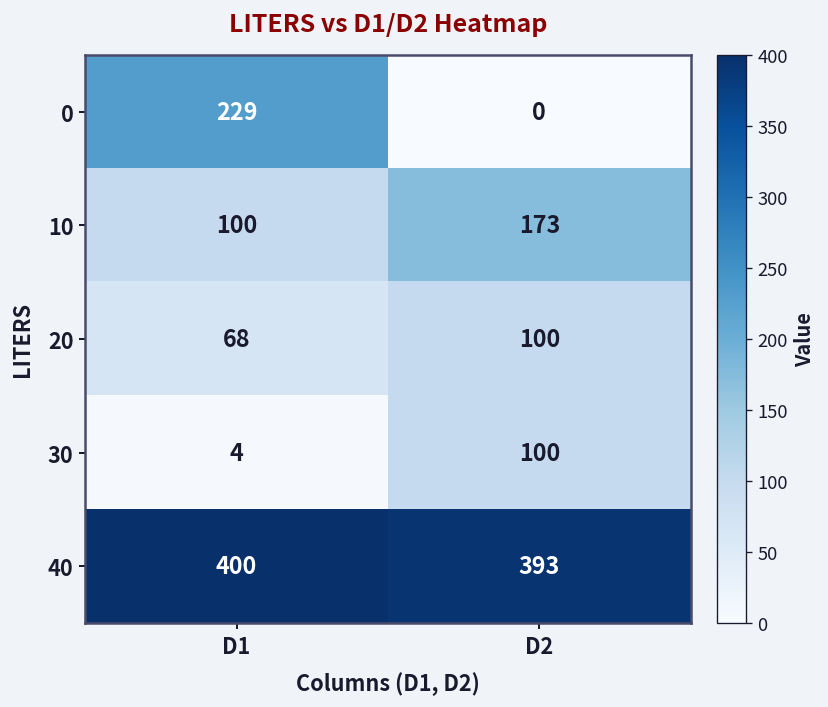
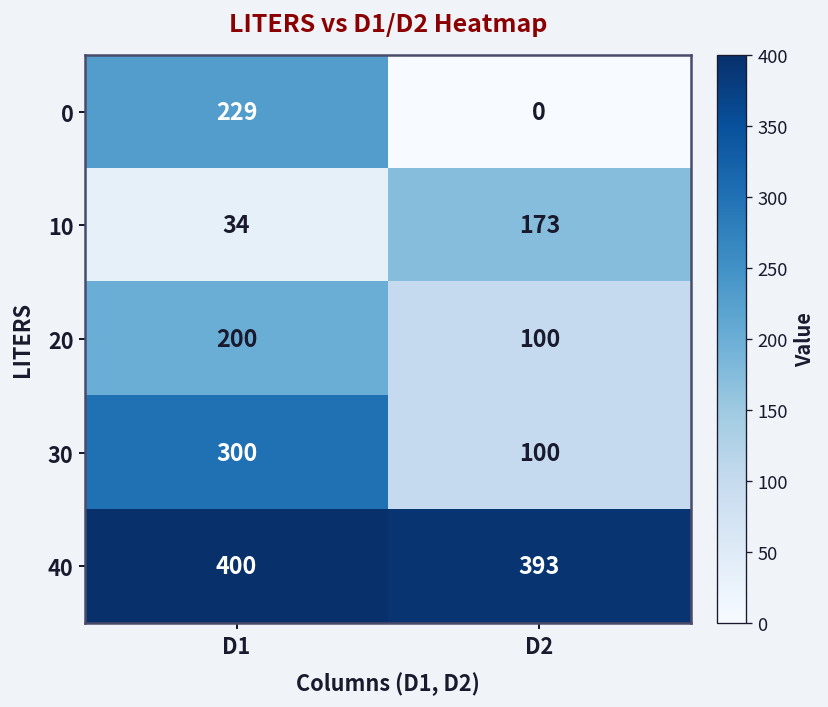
10, D1: 100 -> 34
20, D1: 68 -> 200
30, D1: 4 -> 300
